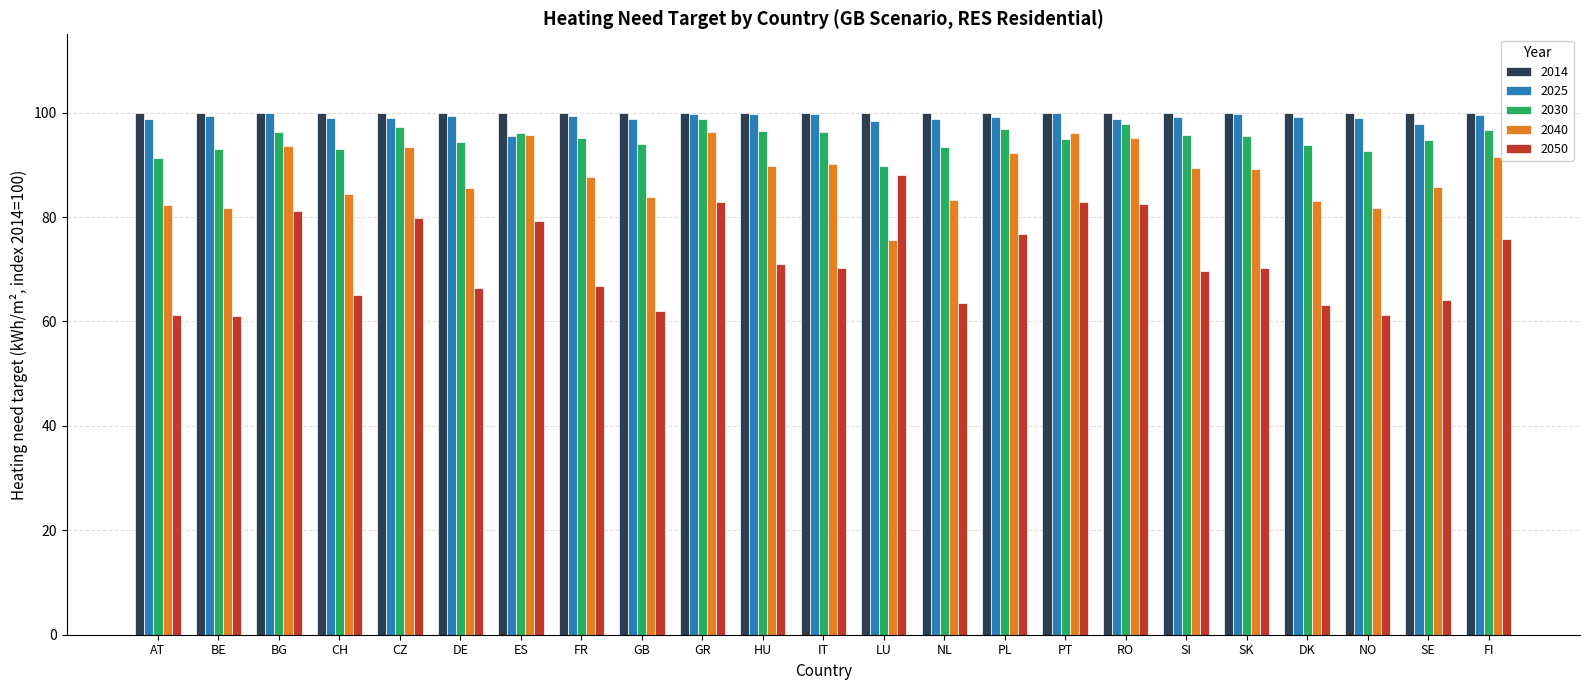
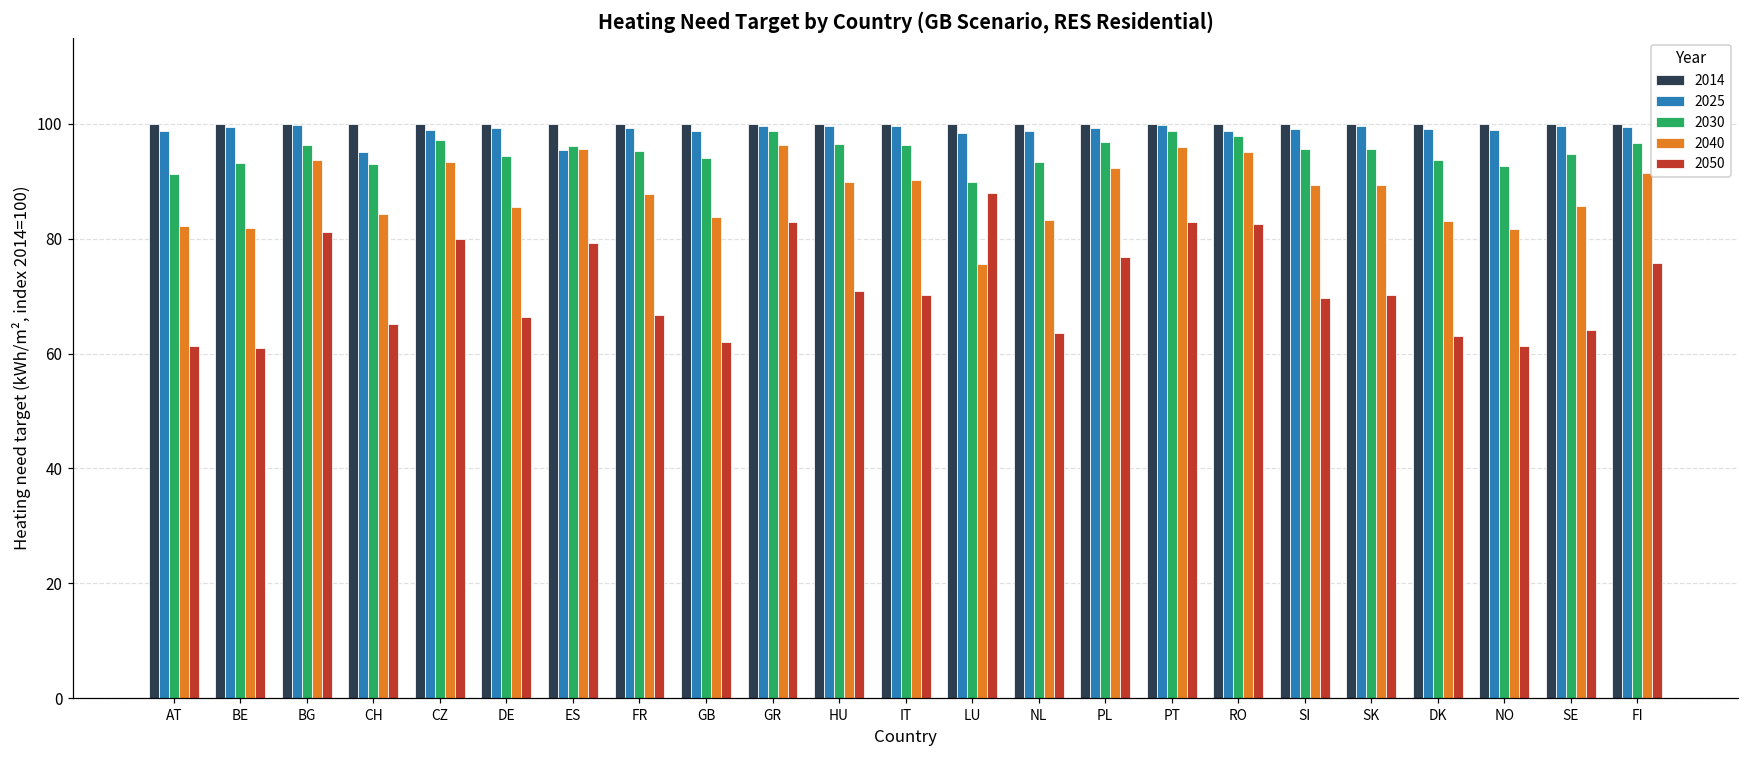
2025, CH: 99 -> 95
2030, PT: 95 -> 99
2025, SE: 98 -> 100
